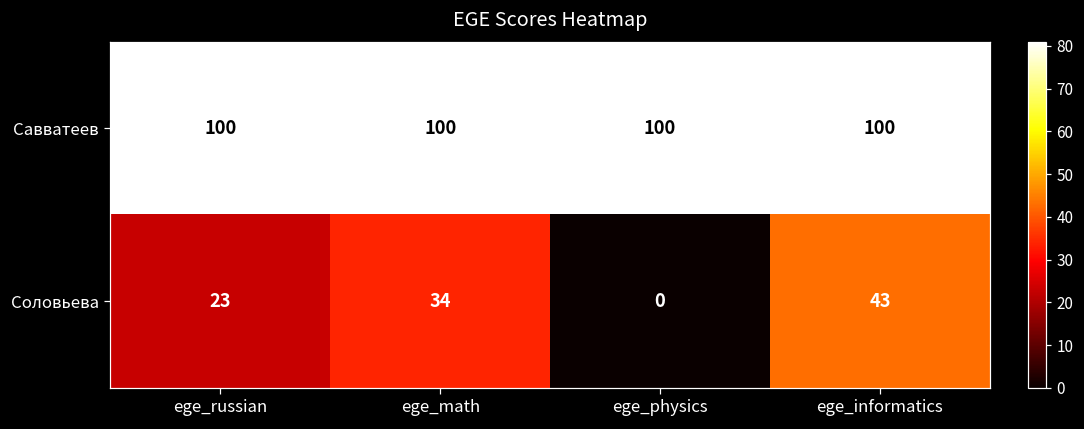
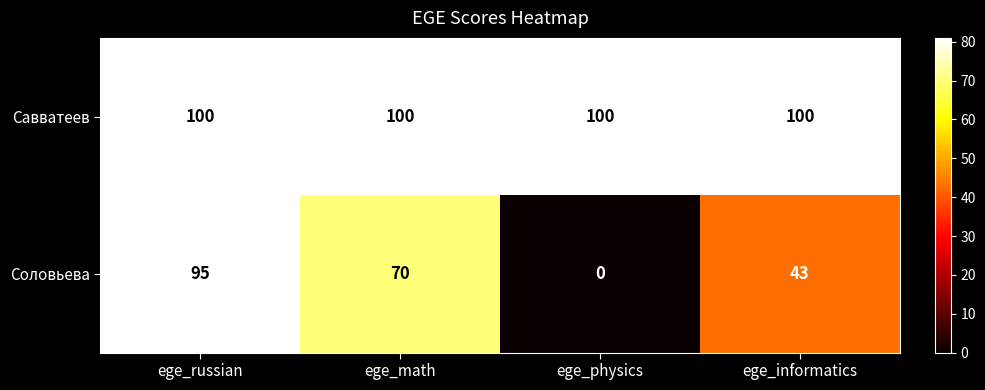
Соловьева, ege_russian: 23 -> 95
Соловьева, ege_math: 34 -> 70
